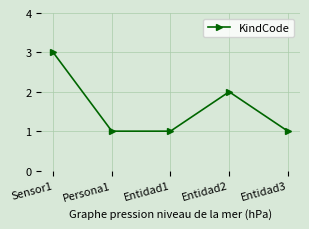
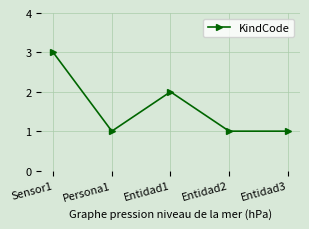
Entidad1: 1 -> 2
Entidad2: 2 -> 1
